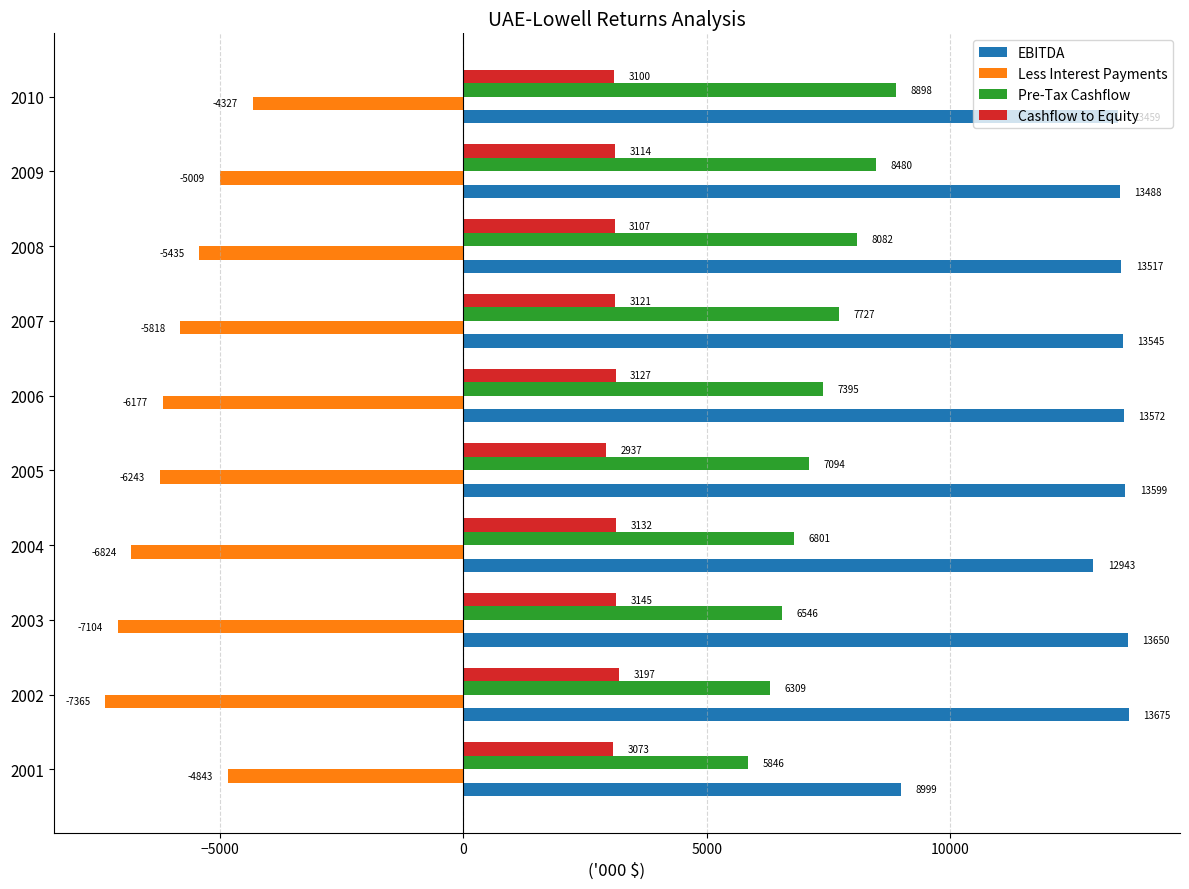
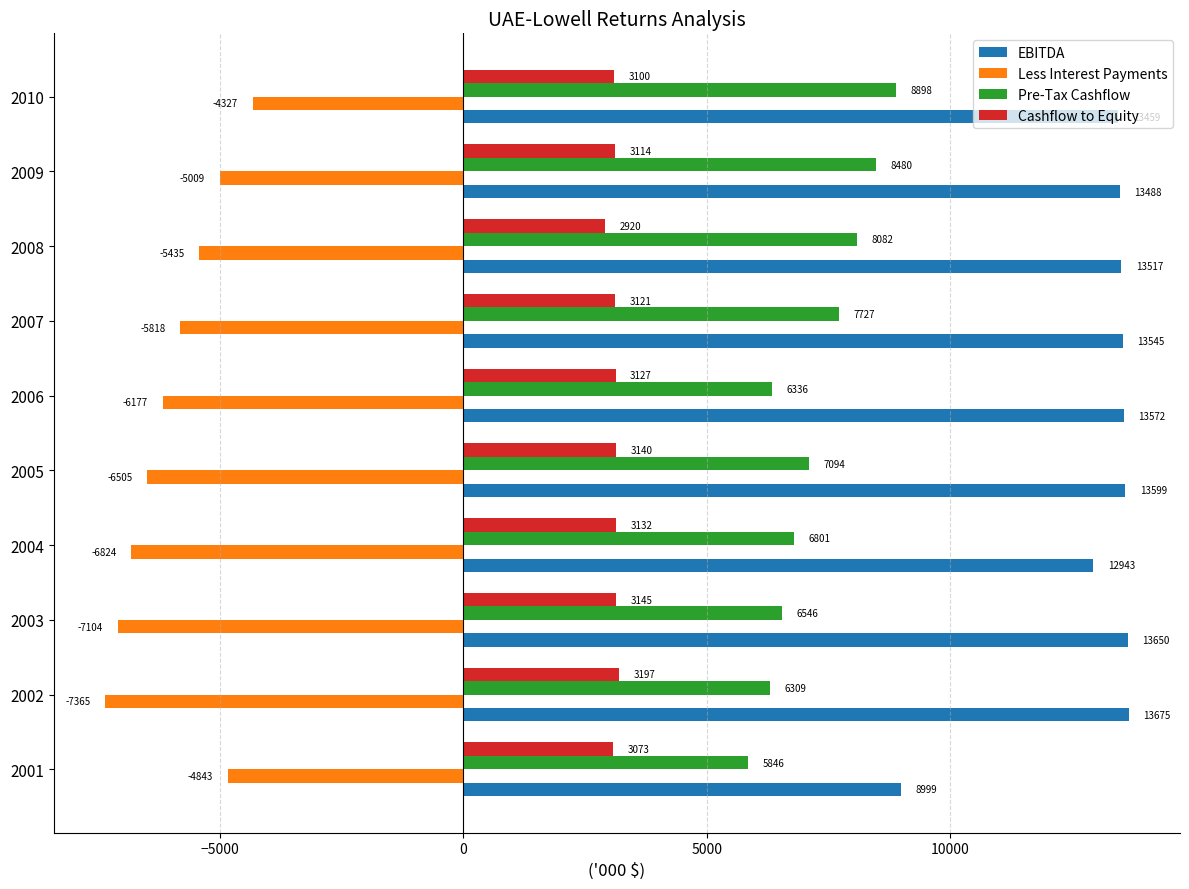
Cashflow to Equity, 2008: 3107 -> 2920
Pre-Tax Cashflow, 2006: 7395 -> 6336
Cashflow to Equity, 2005: 2937 -> 3140
Less Interest Payments, 2005: -6243 -> -6505
